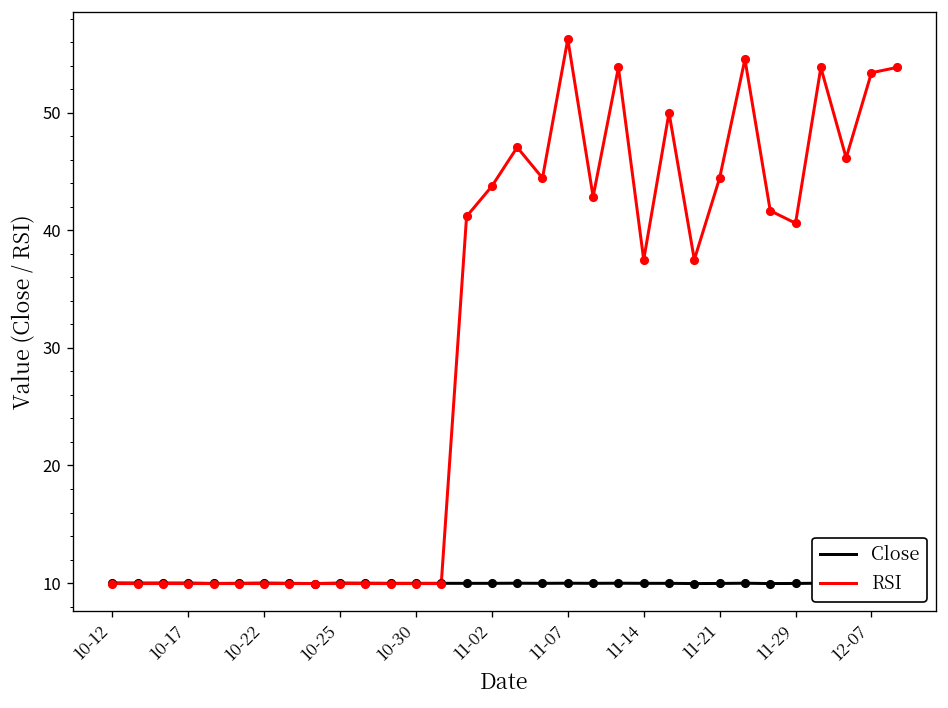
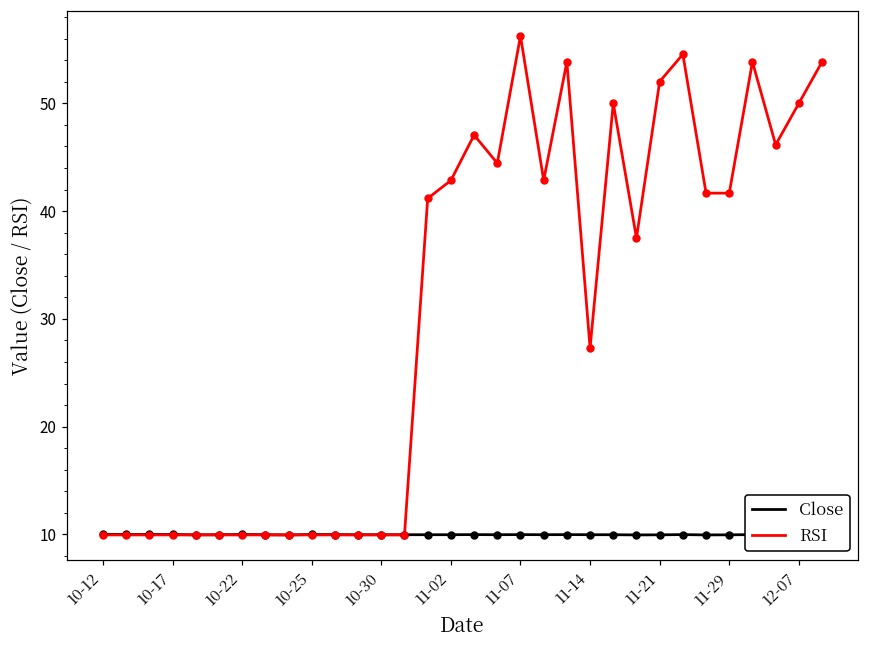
RSI, 11-02: 44 -> 43
RSI, 11-14: 38 -> 27
RSI, 11-21: 44 -> 52
RSI, 11-29: 41 -> 42
RSI, 12-07: 53 -> 50
